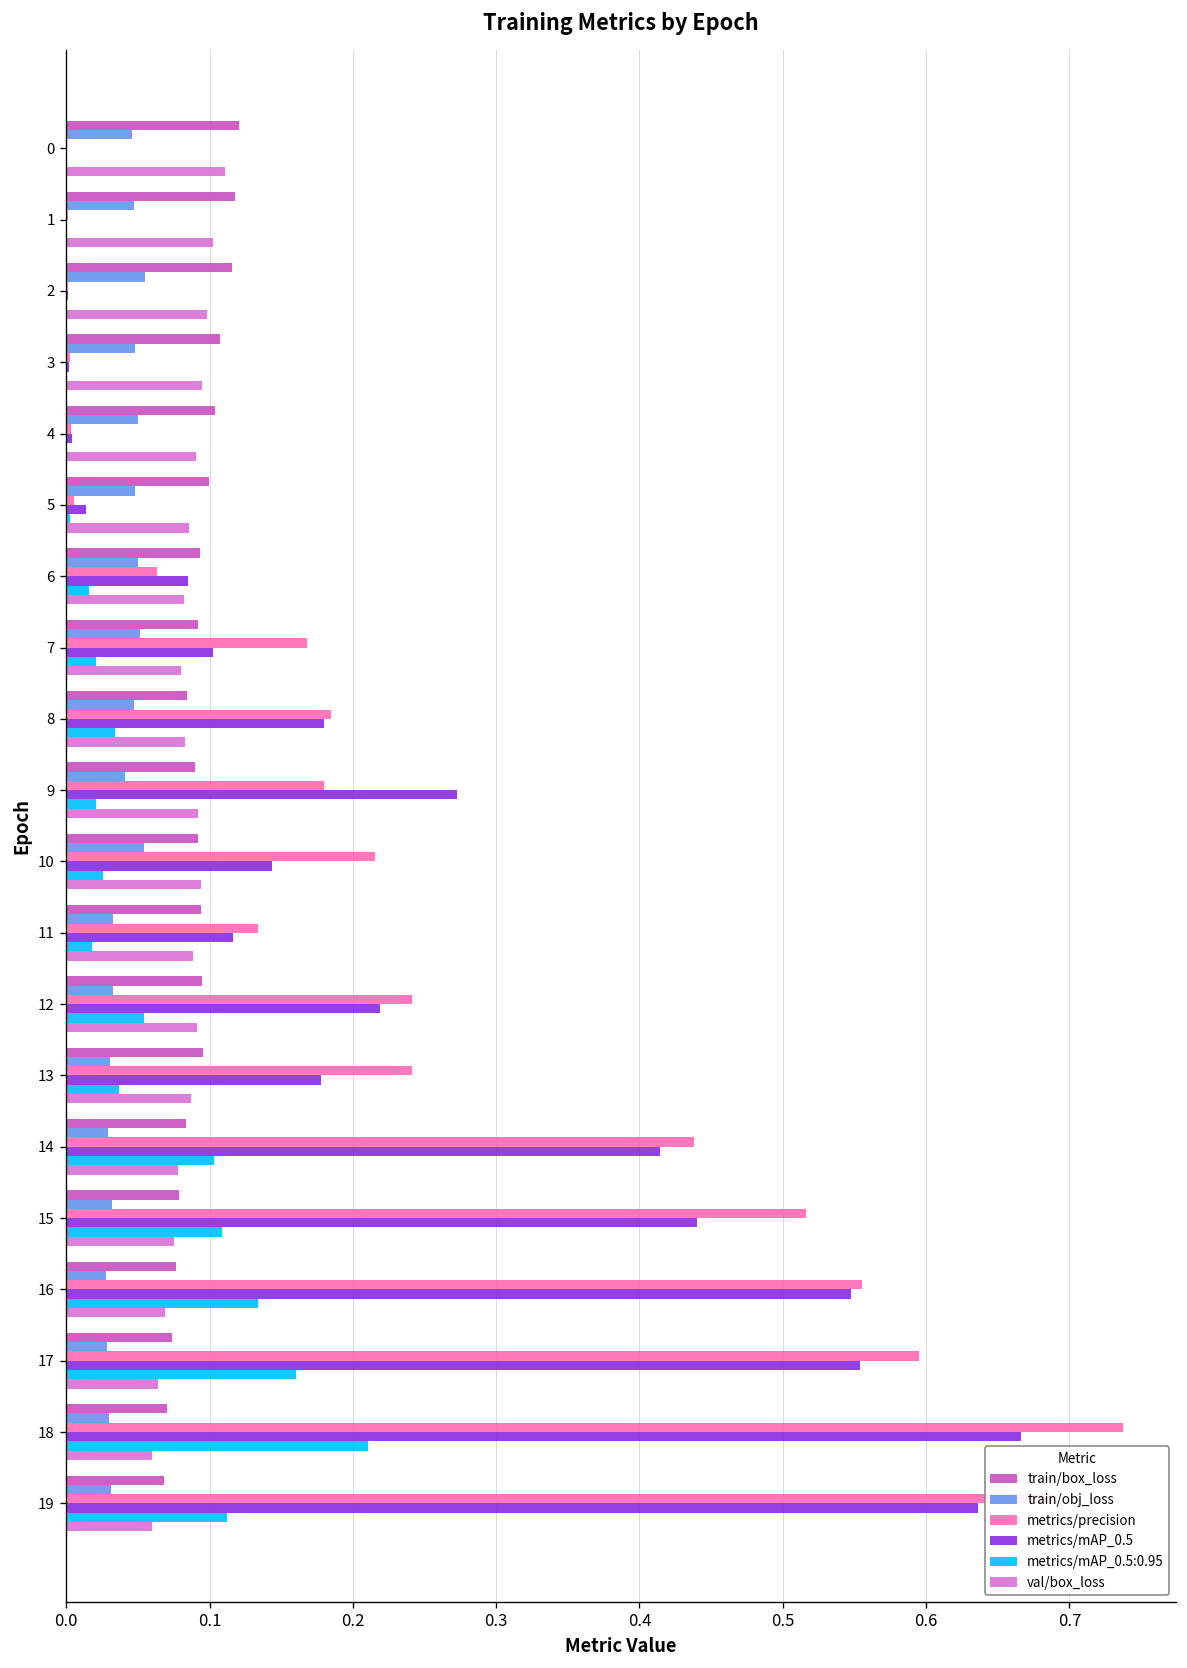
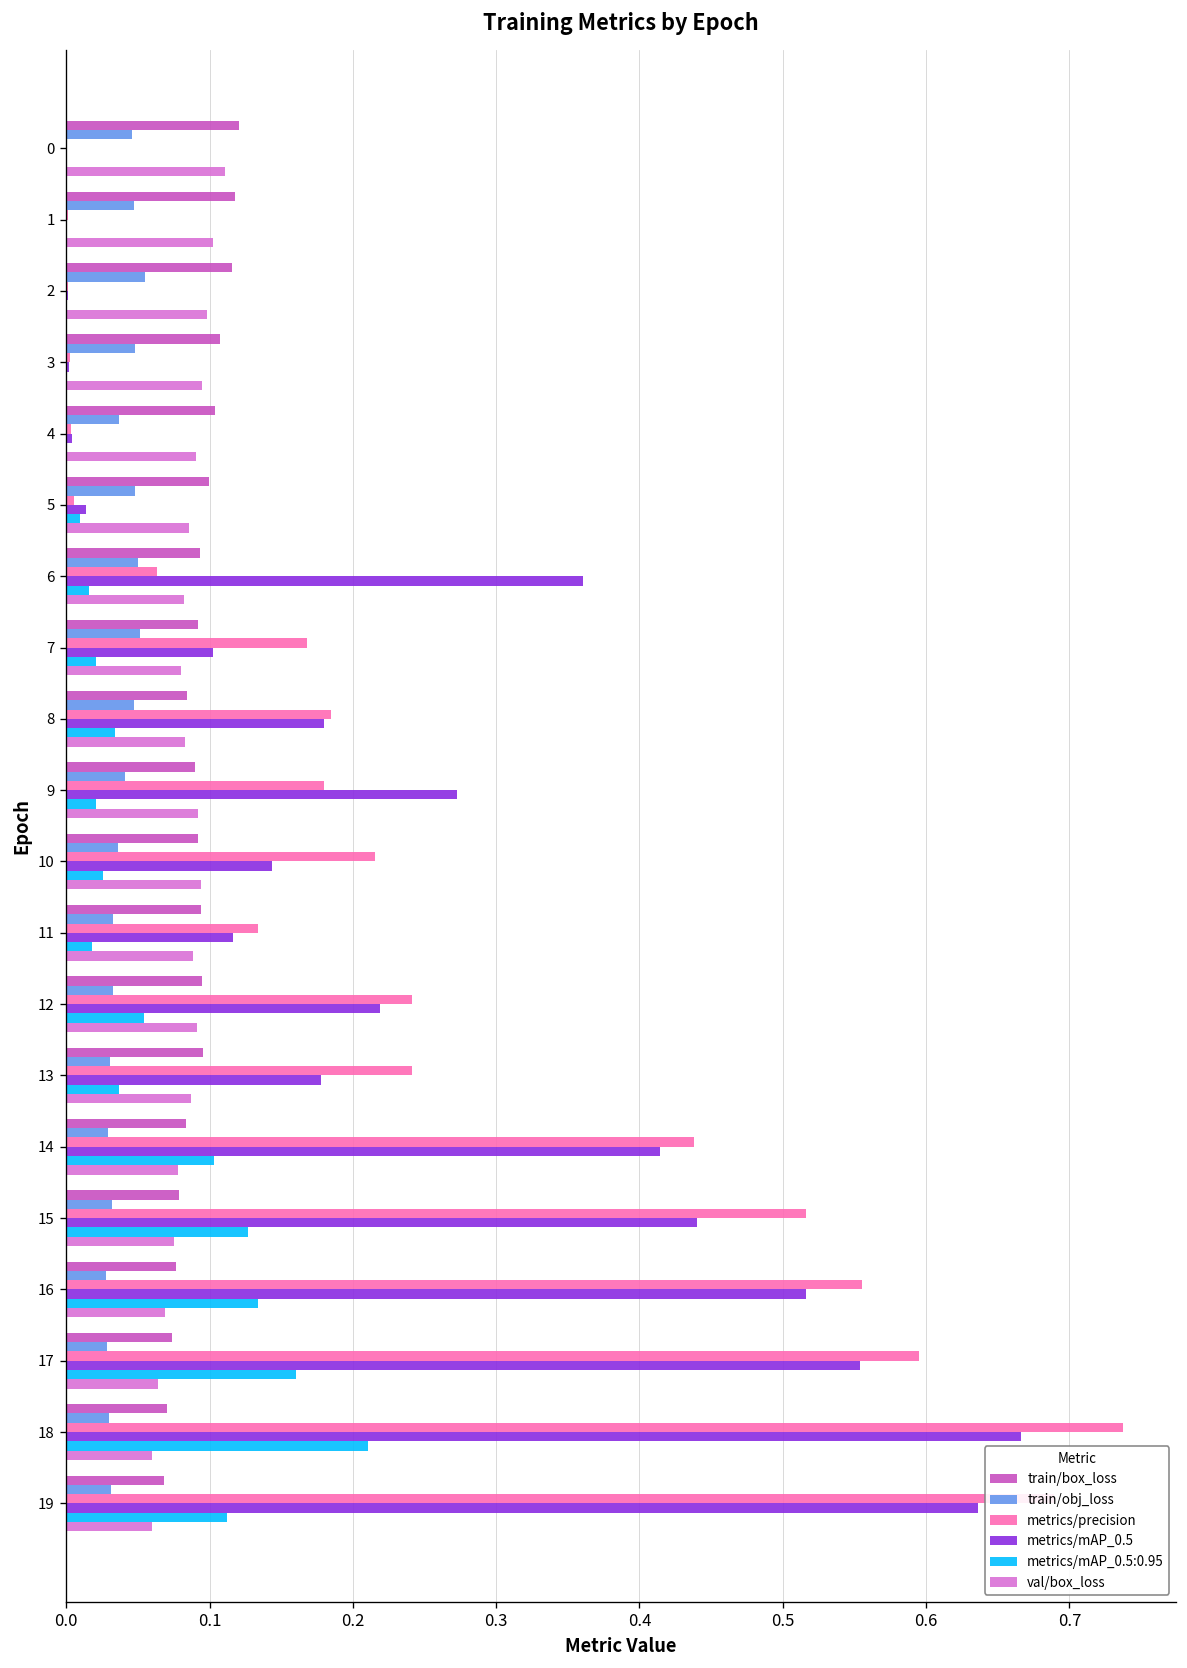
train/obj_loss, 4: 0.050 -> 0.037
metrics/mAP_0.5:0.95, 5: 0.003 -> 0.010
metrics/mAP_0.5, 6: 0.085 -> 0.360
train/obj_loss, 10: 0.055 -> 0.036
metrics/mAP_0.5:0.95, 15: 0.108 -> 0.127
metrics/mAP_0.5, 16: 0.548 -> 0.517
